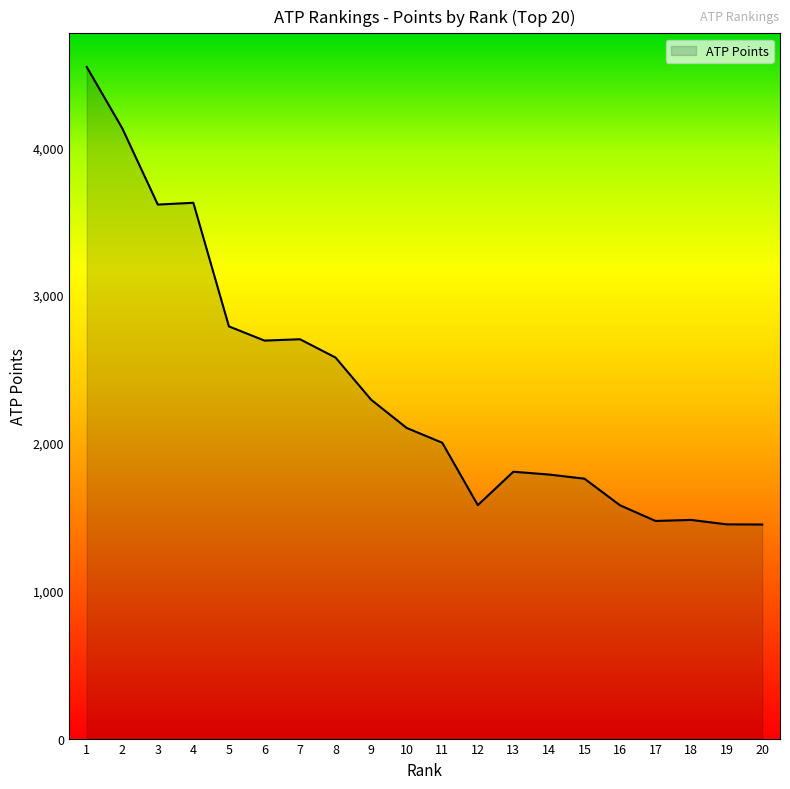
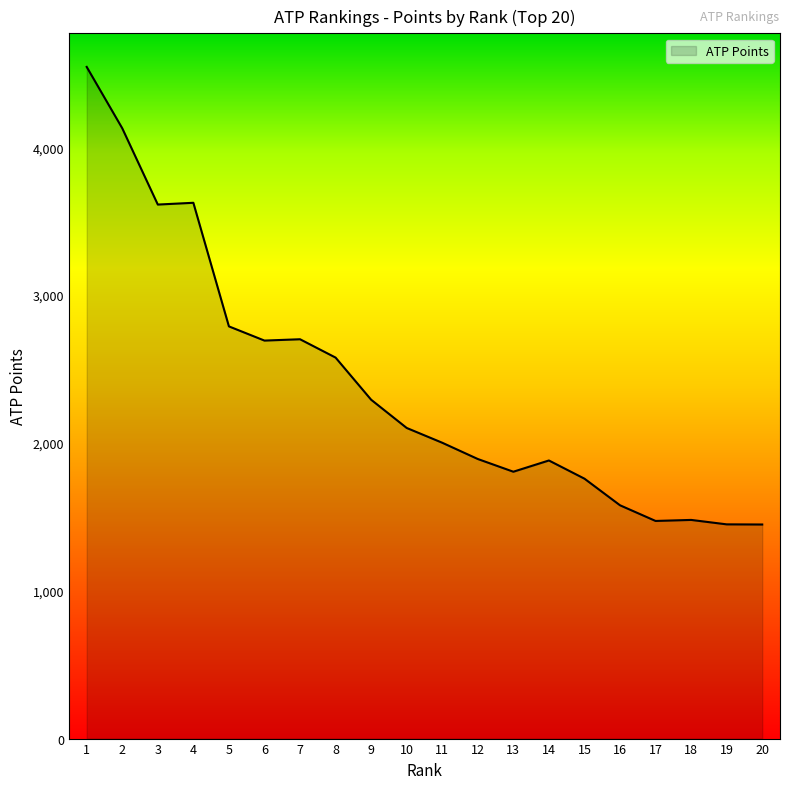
12: 1,580 -> 1,890
14: 1,790 -> 1,880
